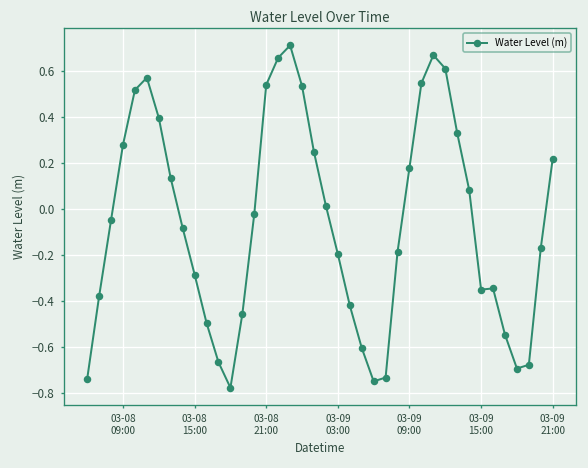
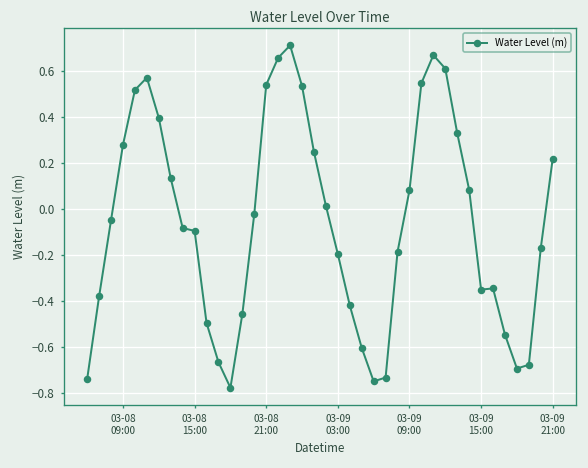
03-08 15:00: -0.28 -> -0.09
03-09 09:00: 0.18 -> 0.08
